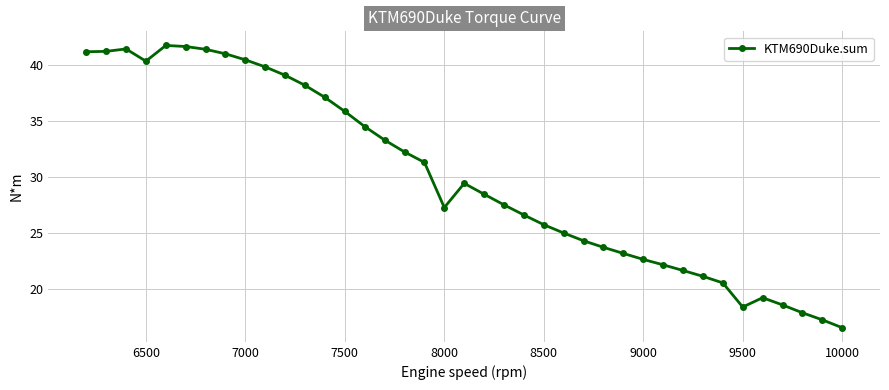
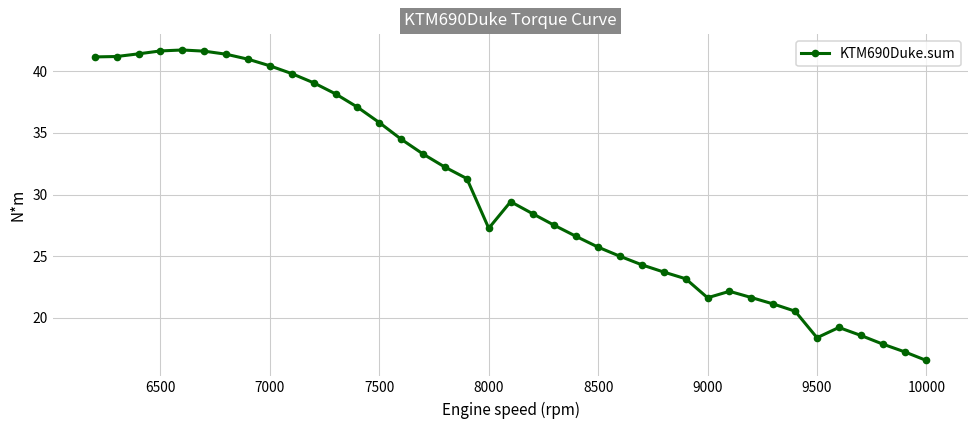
6500: 40.3 -> 41.7
9000: 22.6 -> 21.6
